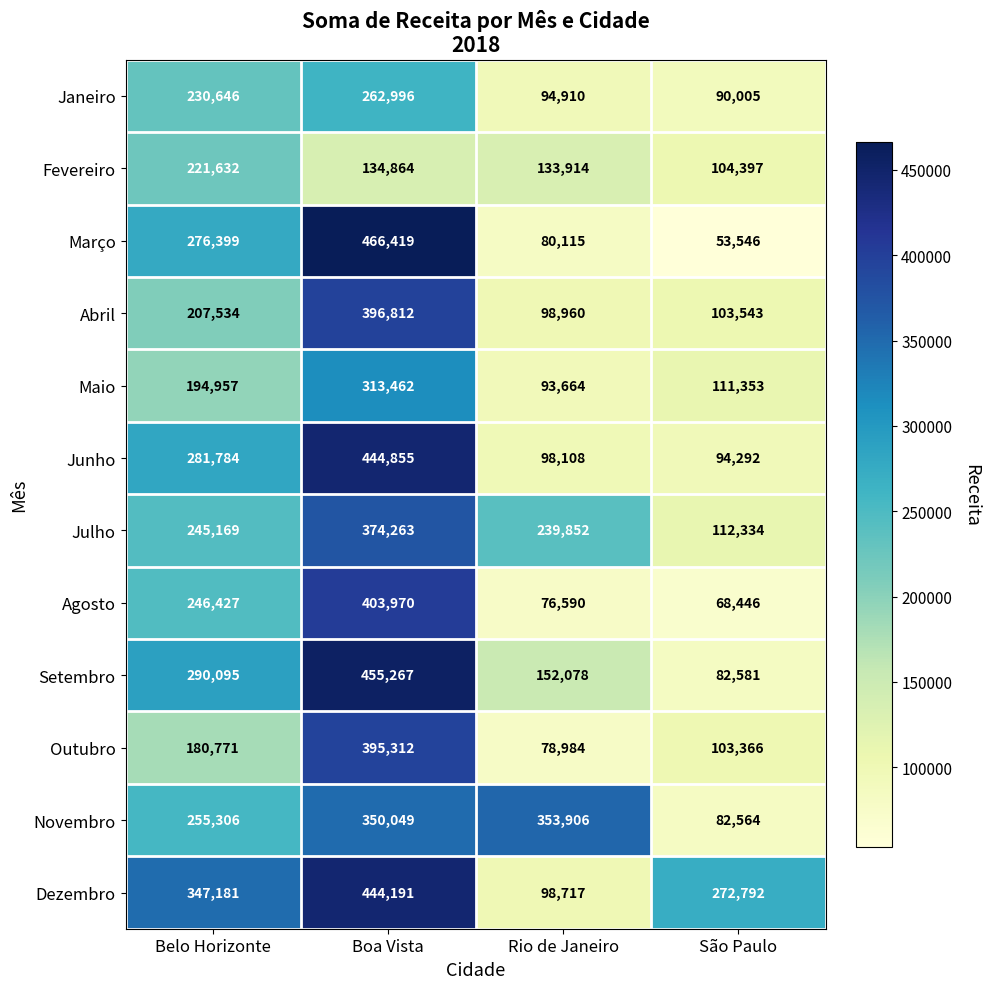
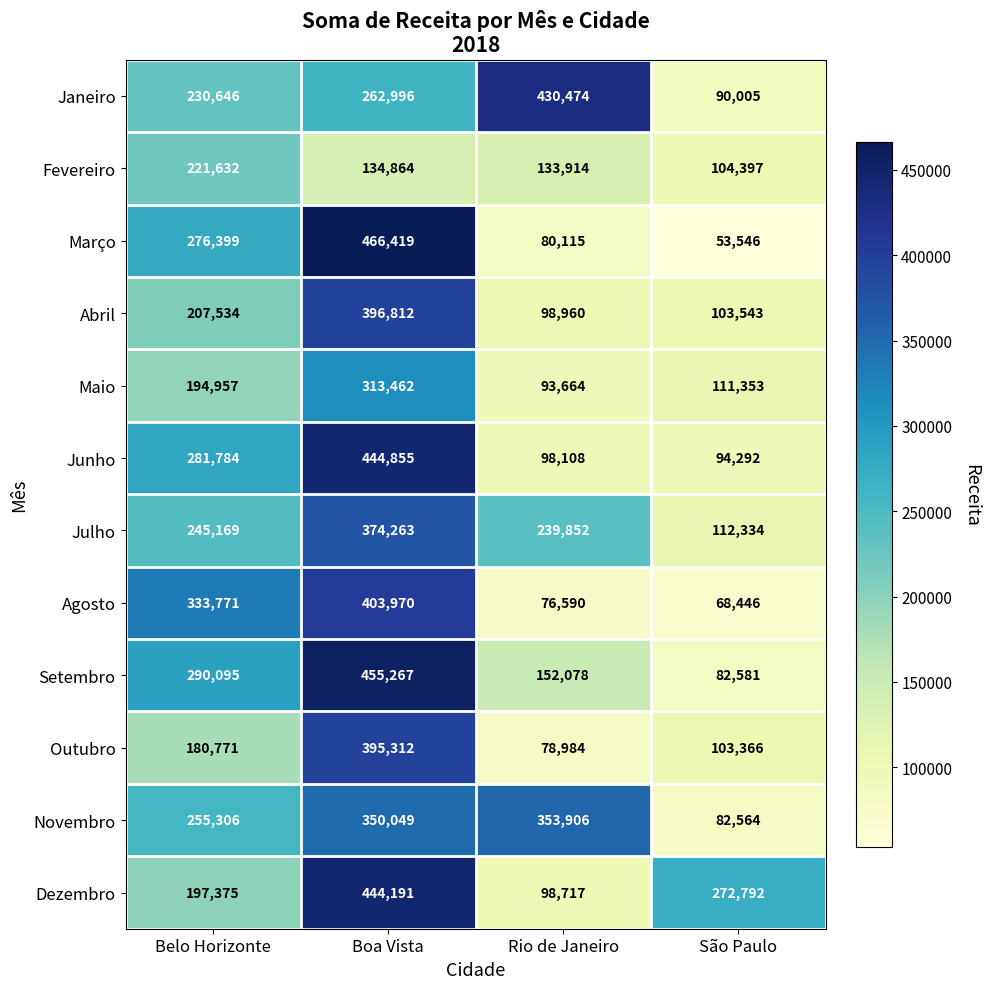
Janeiro, Rio de Janeiro: 94,910 -> 430,474
Agosto, Belo Horizonte: 246,427 -> 333,771
Dezembro, Belo Horizonte: 347,181 -> 197,375
